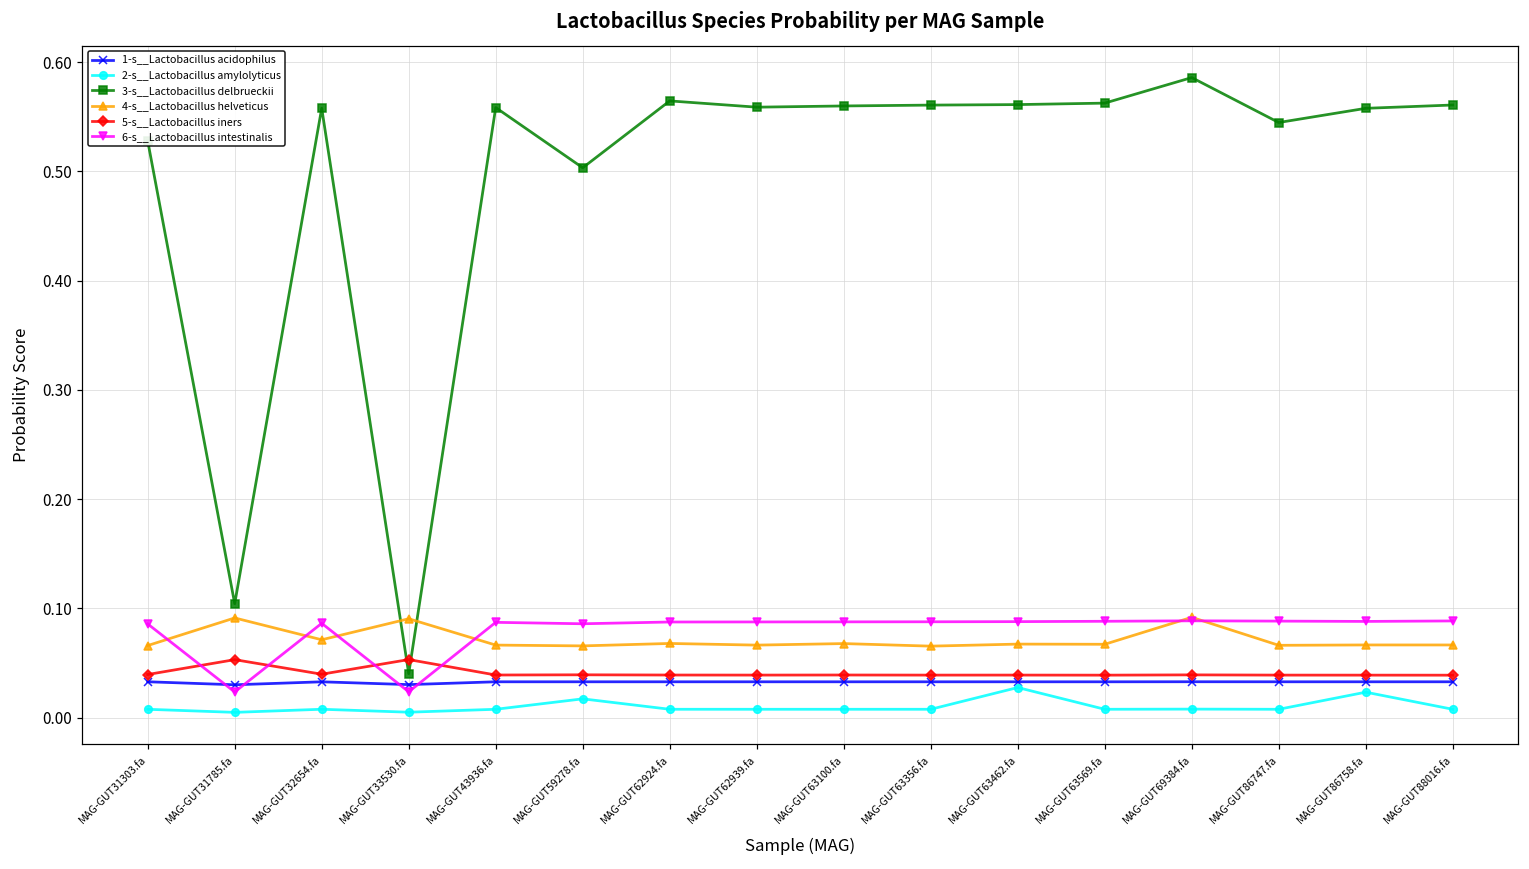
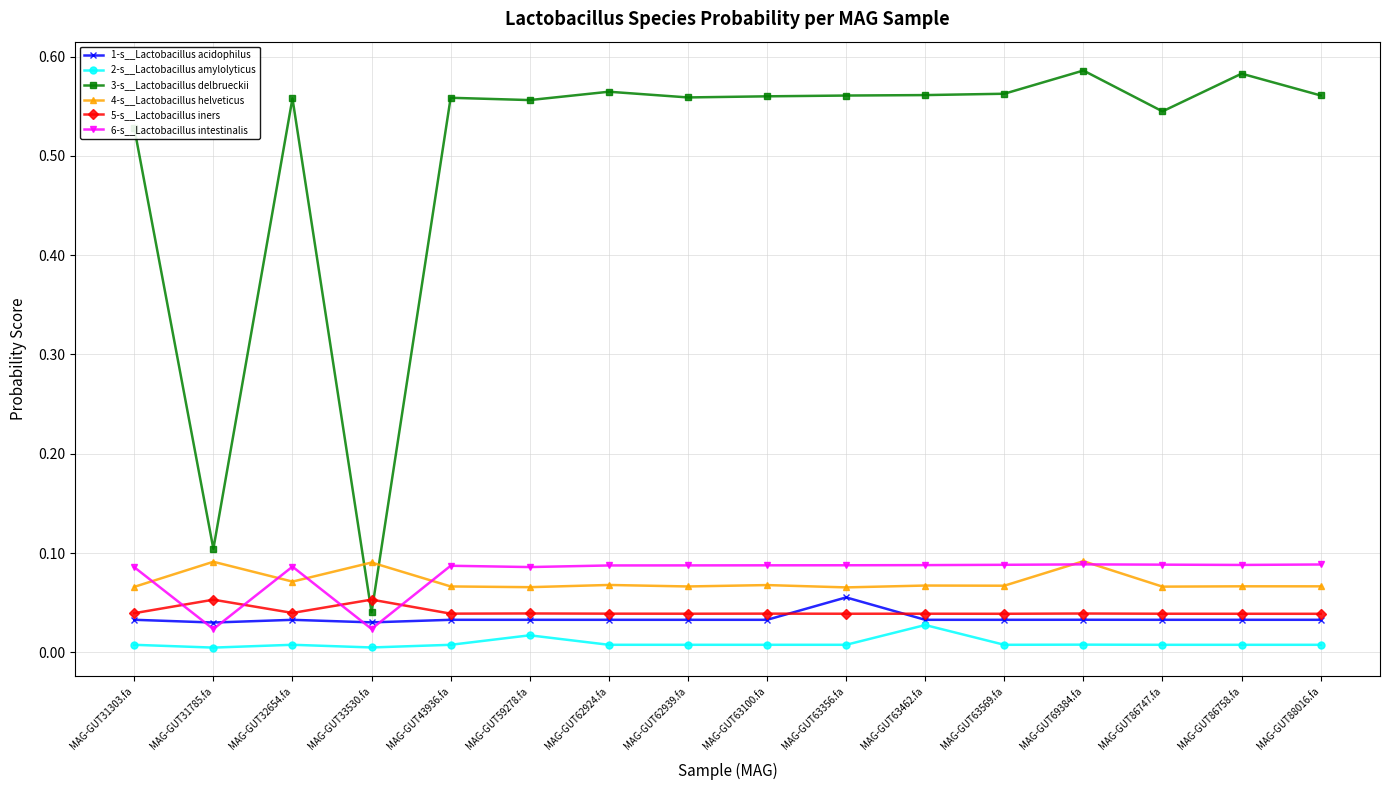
3-s__Lactobacillus delbrueckii, MAG-GUT59278.fa: 0.50 -> 0.56
1-s__Lactobacillus acidophilus, MAG-GUT63356.fa: 0.03 -> 0.06
2-s__Lactobacillus amylolyticus, MAG-GUT86758.fa: 0.02 -> 0.01
3-s__Lactobacillus delbrueckii, MAG-GUT86758.fa: 0.56 -> 0.58
